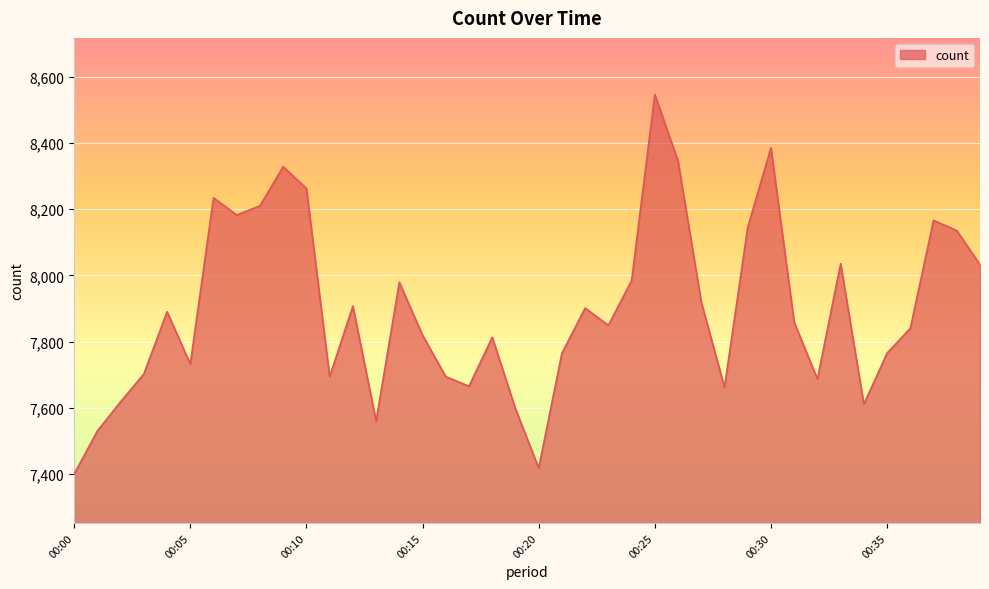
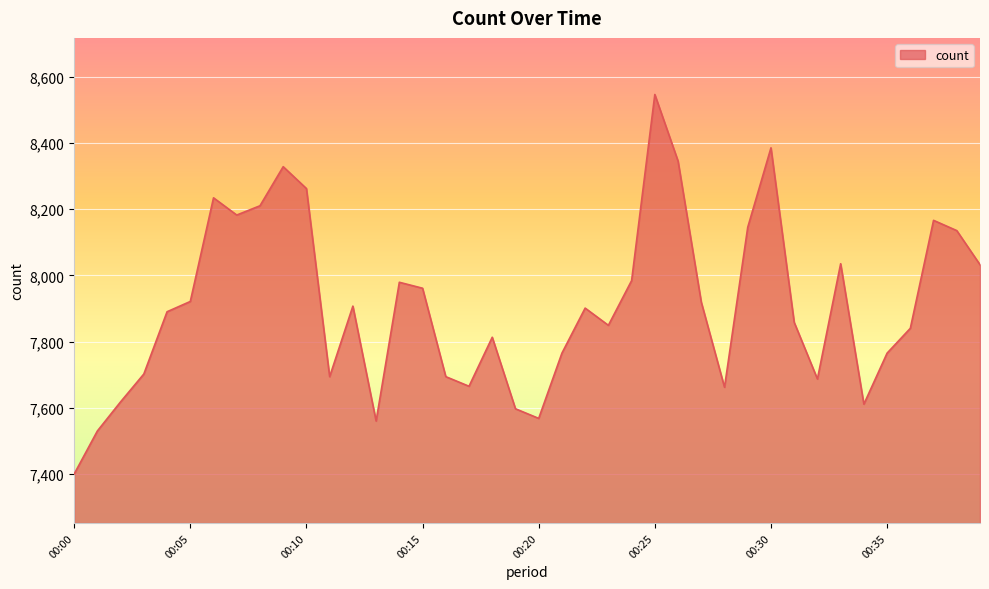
00:05: 7,730 -> 7,920
00:15: 7,820 -> 7,960
00:20: 7,420 -> 7,570
